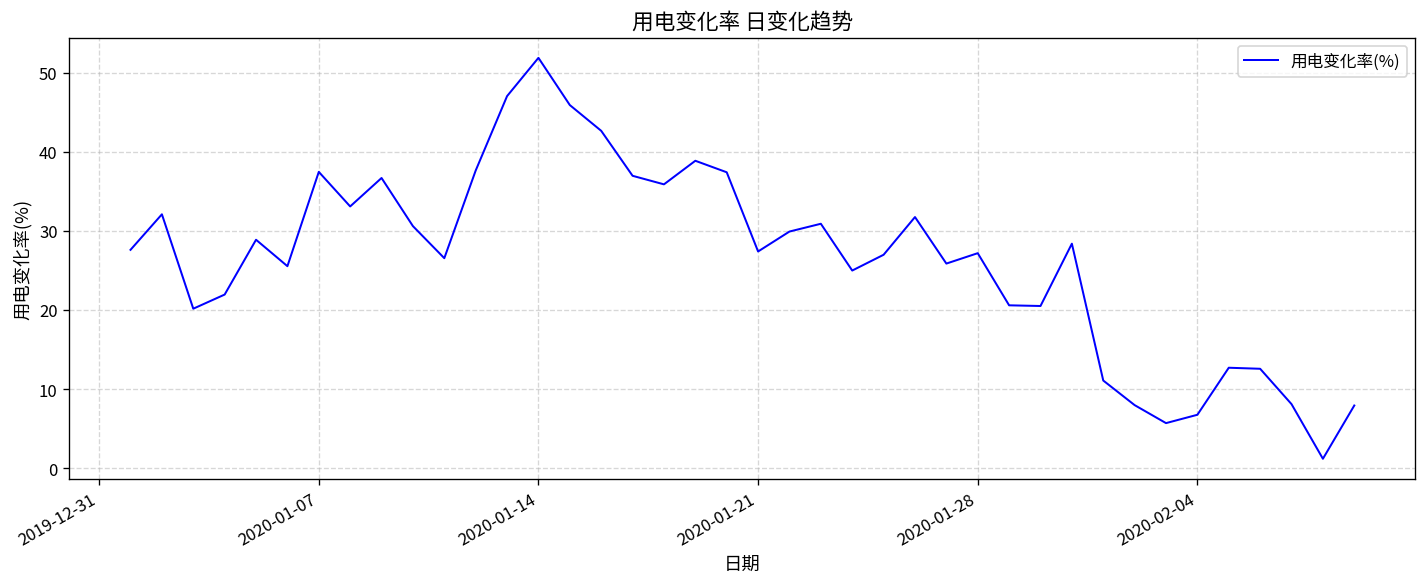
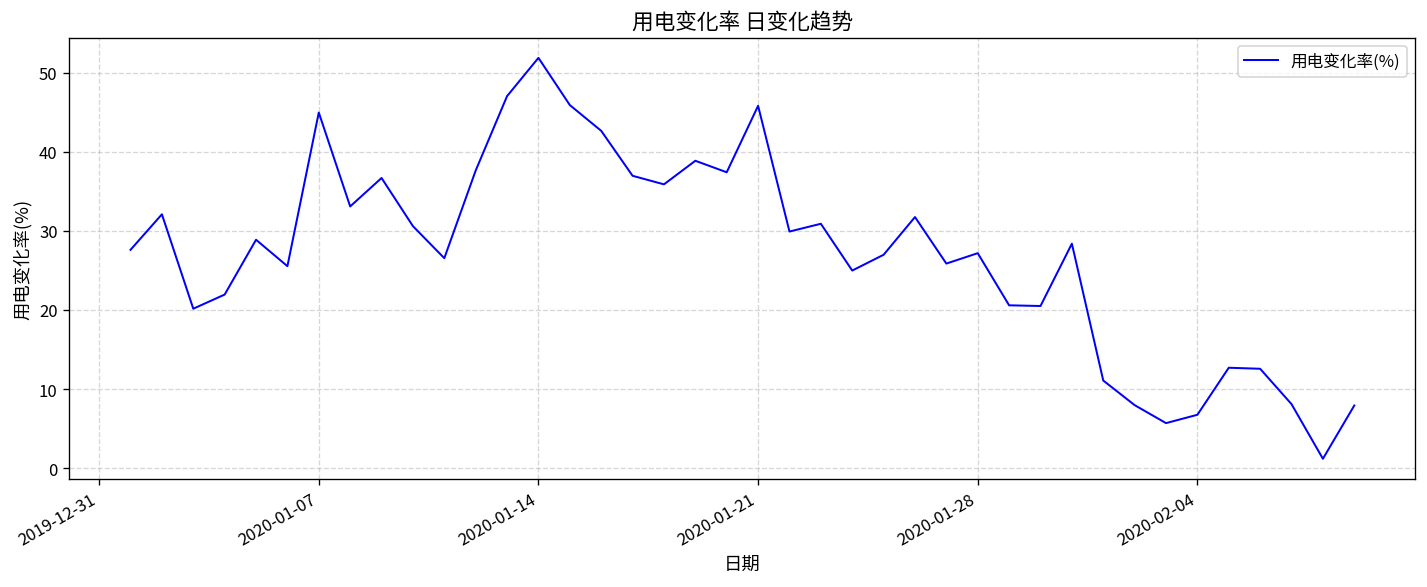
2020-01-07: 37 -> 45
2020-01-21: 27 -> 46
